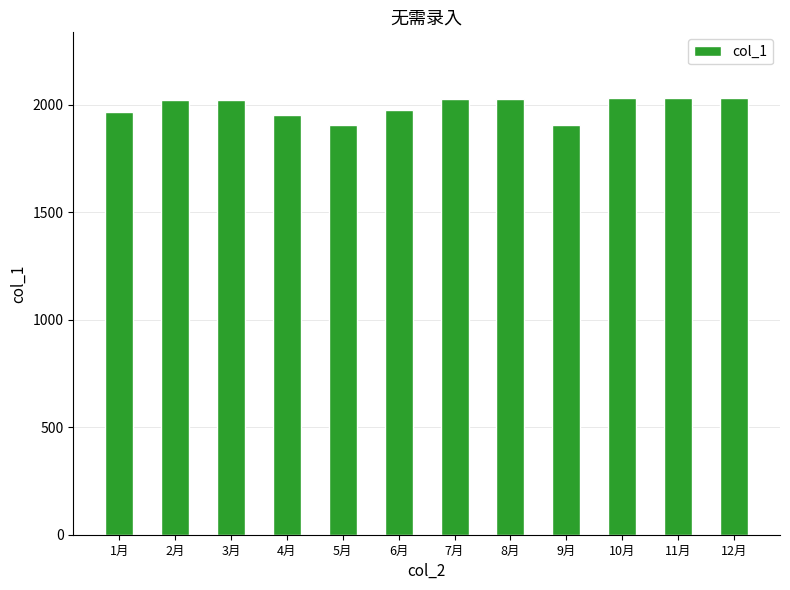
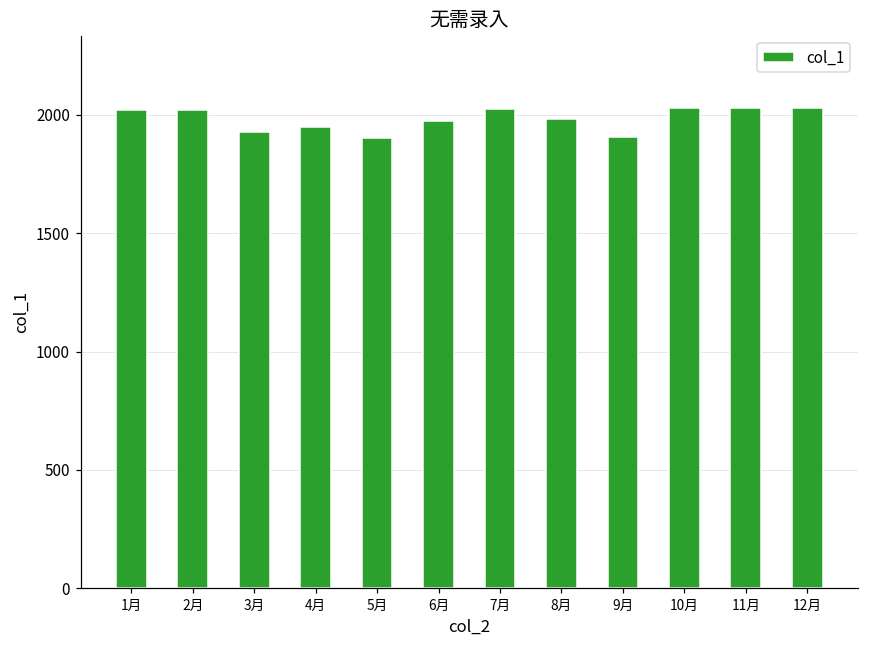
1月: 1960 -> 2020
3月: 2020 -> 1930
8月: 2030 -> 1990
